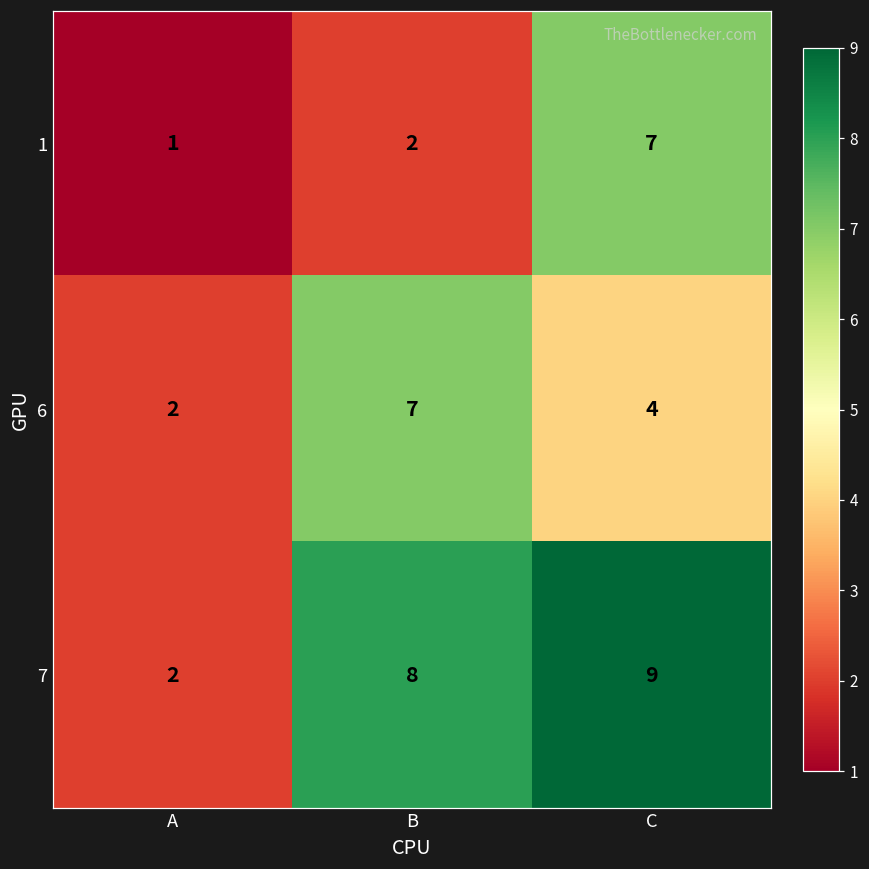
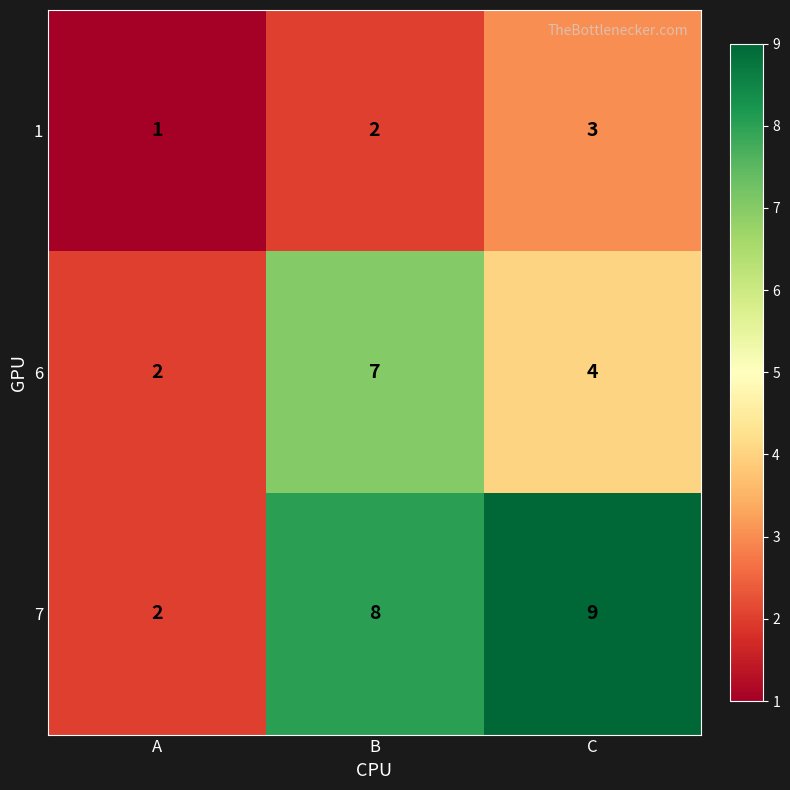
1, C: 7 -> 3
